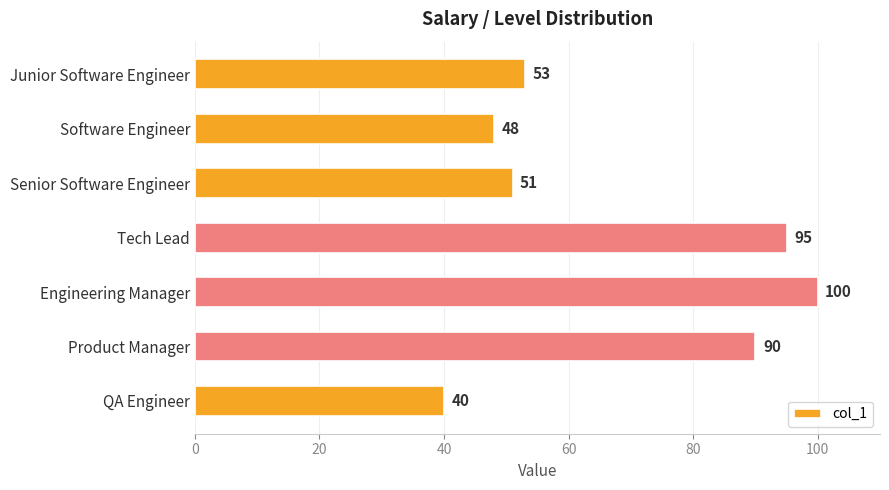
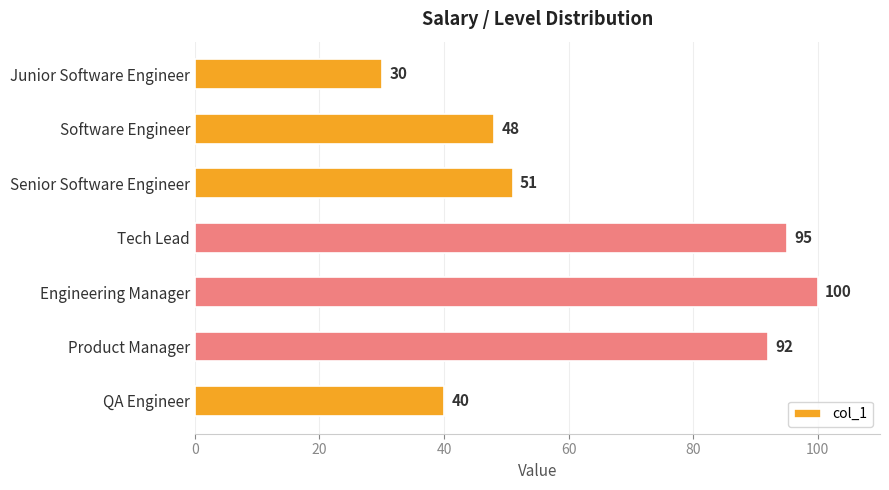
Junior Software Engineer: 53 -> 30
Product Manager: 90 -> 92
